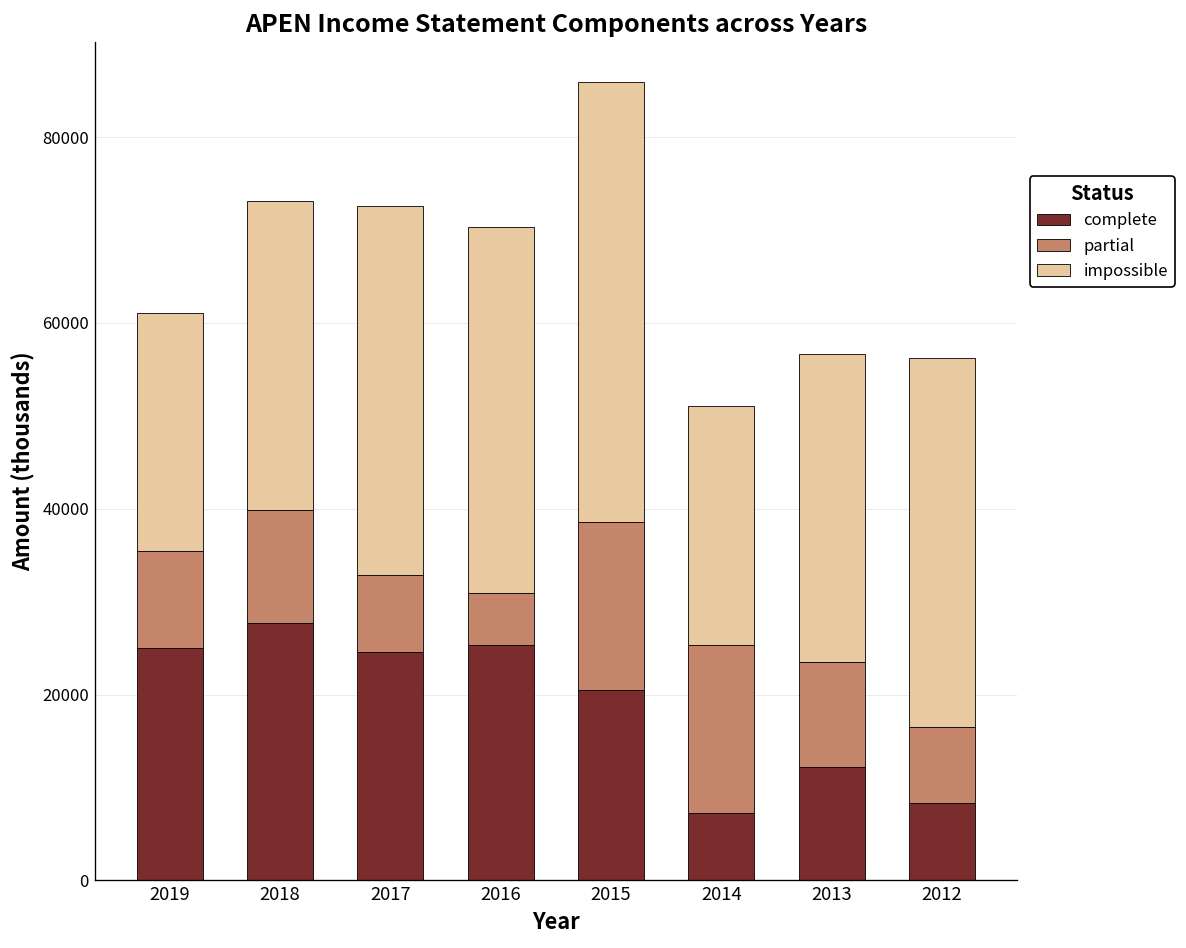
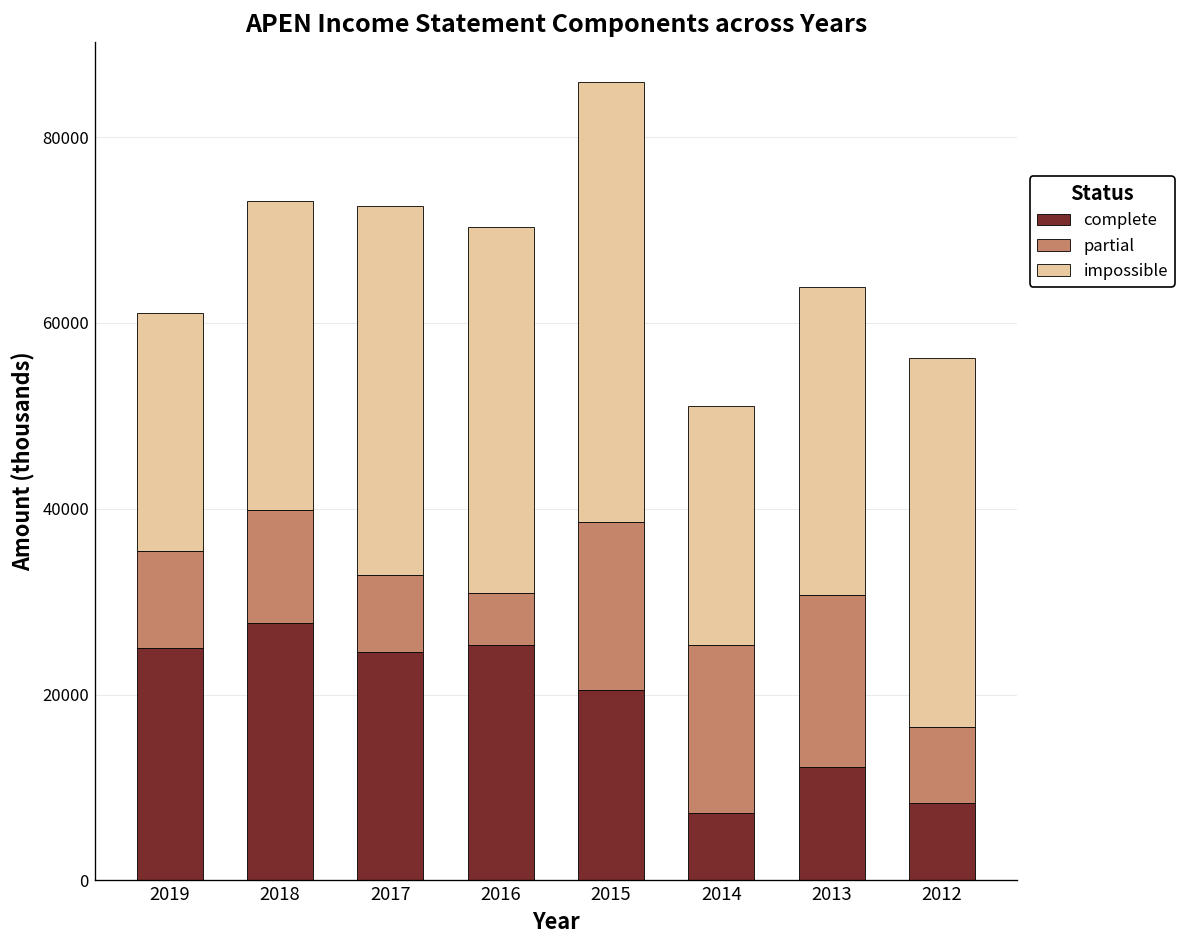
partial, 2013: 11000 -> 18000
